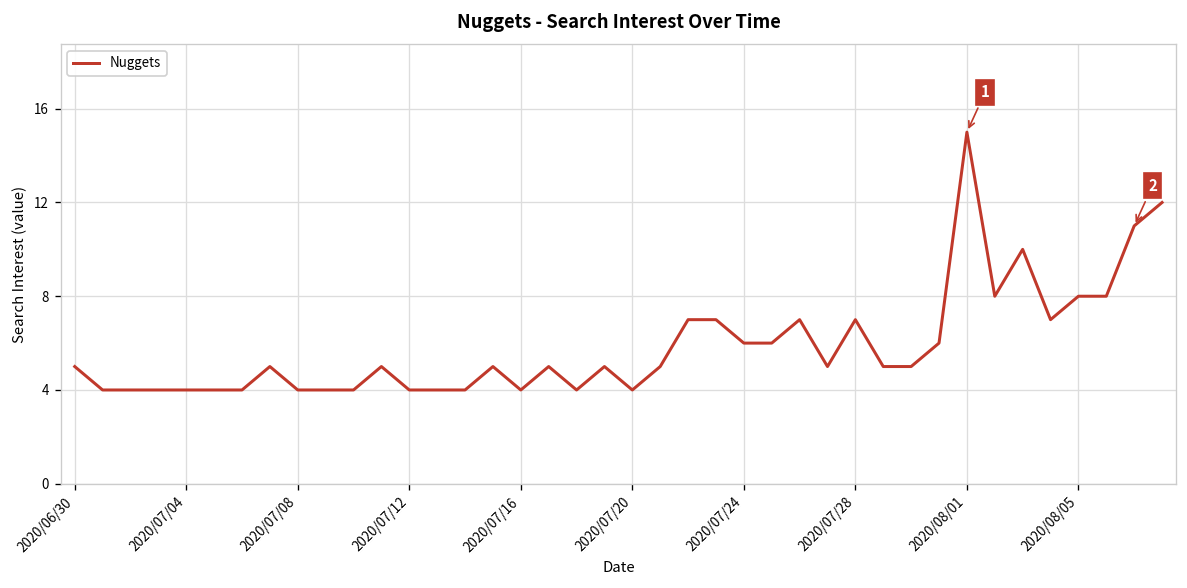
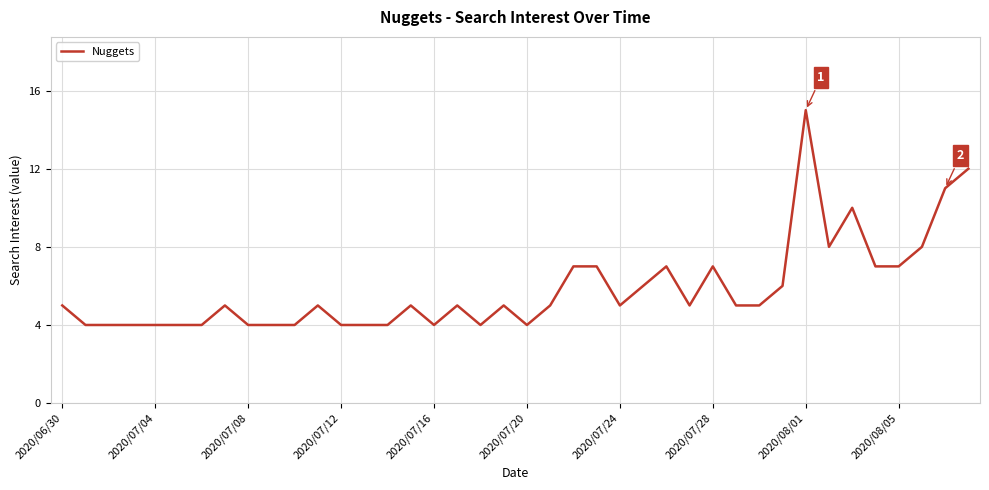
2020/07/24: 6 -> 5
2020/08/05: 8 -> 7
